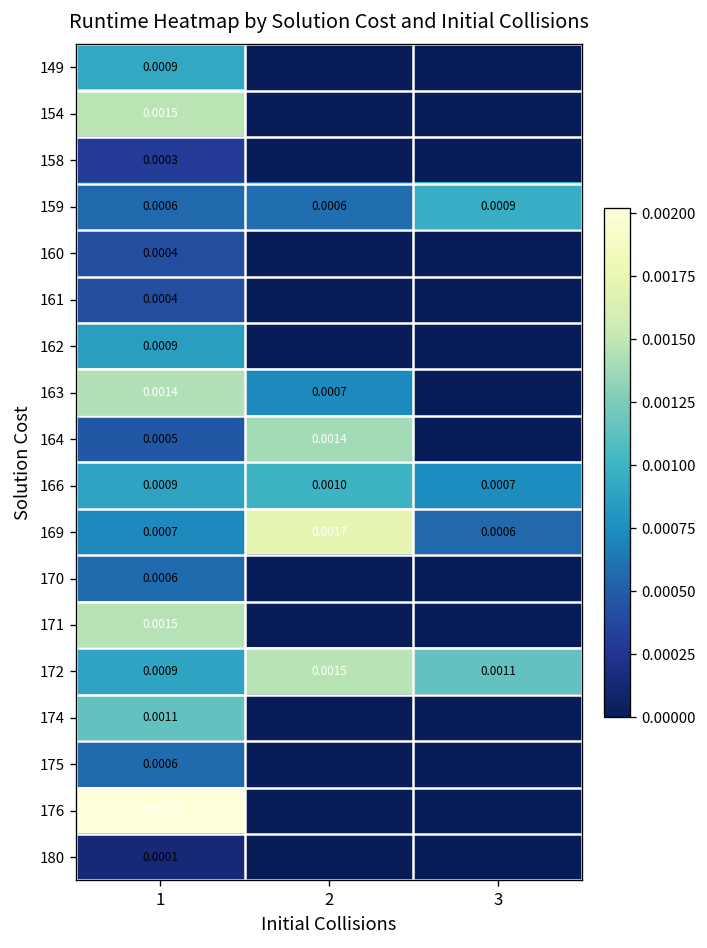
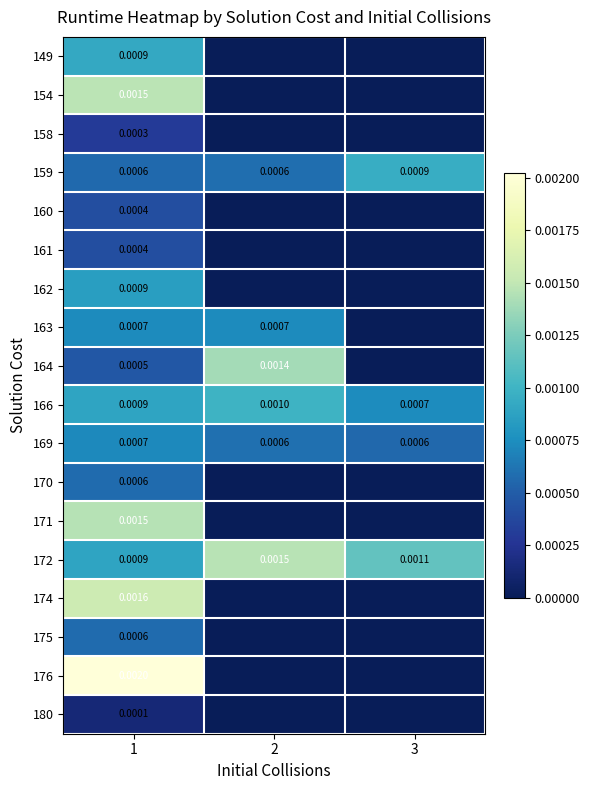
163, 1: 0.0014 -> 0.0007
169, 2: 0.0017 -> 0.0006
174, 1: 0.0011 -> 0.0016
